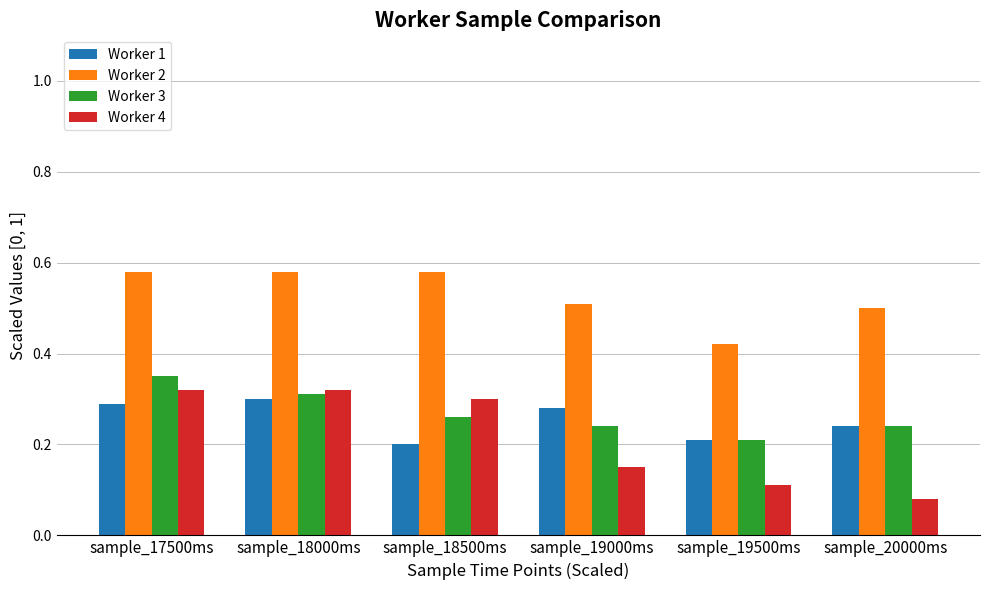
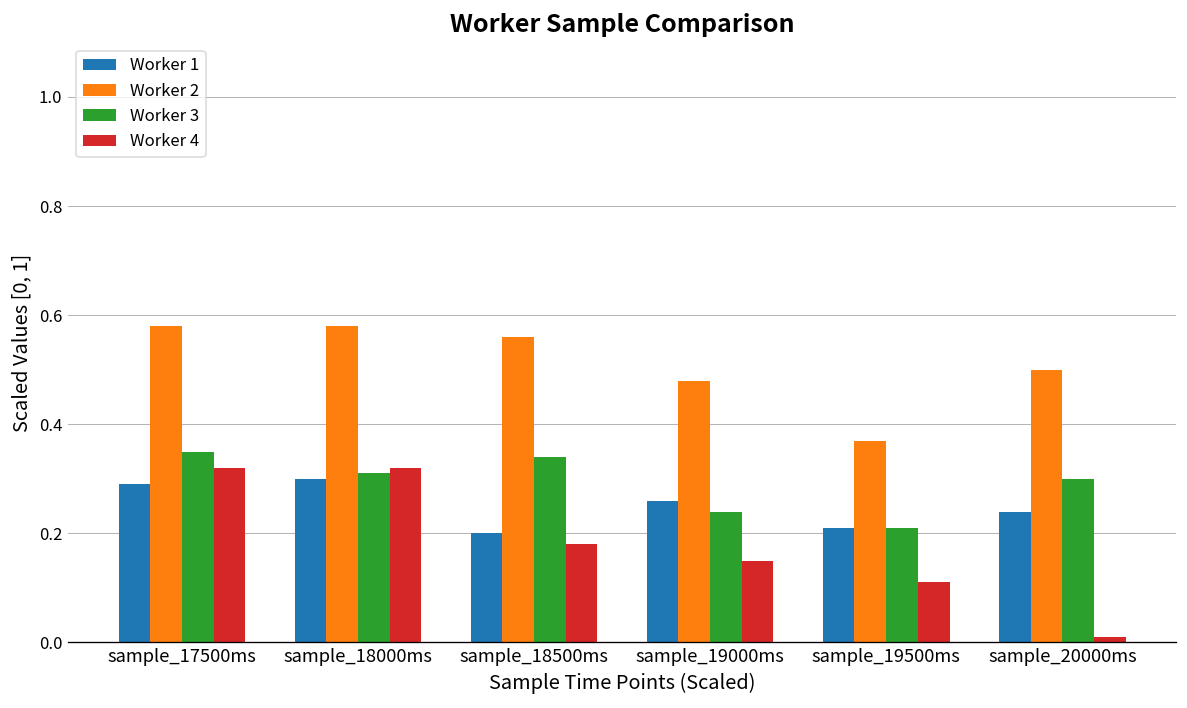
Worker 2, sample_18500ms: 0.58 -> 0.56
Worker 3, sample_18500ms: 0.26 -> 0.34
Worker 4, sample_18500ms: 0.30 -> 0.18
Worker 1, sample_19000ms: 0.28 -> 0.26
Worker 2, sample_19000ms: 0.51 -> 0.48
Worker 2, sample_19500ms: 0.42 -> 0.37
Worker 3, sample_20000ms: 0.24 -> 0.30
Worker 4, sample_20000ms: 0.08 -> 0.01
